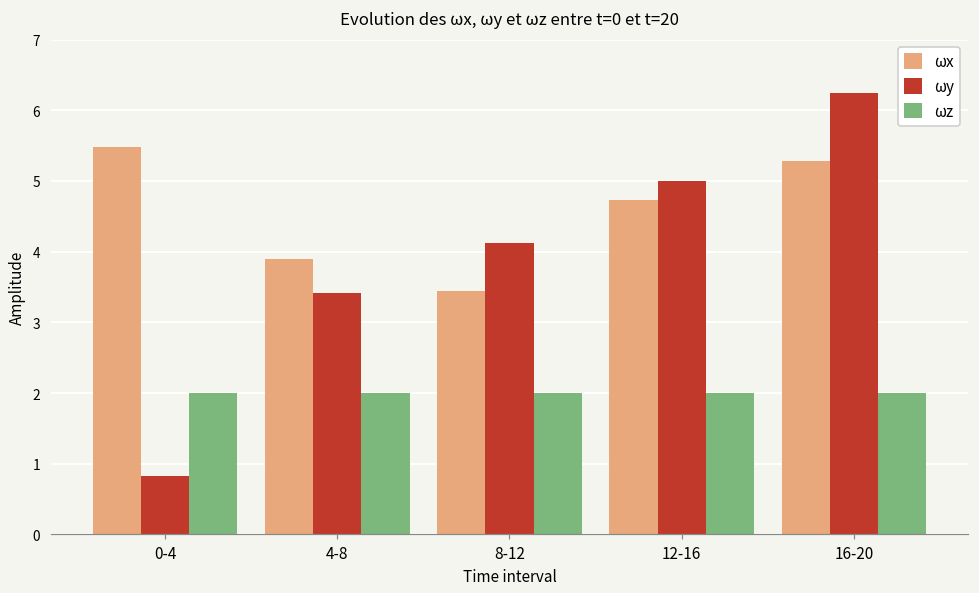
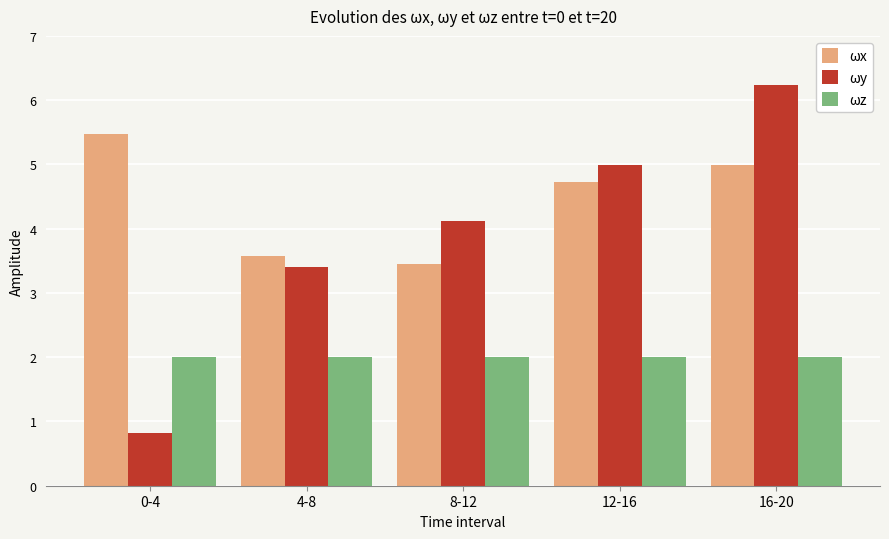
ωx, 4-8: 3.9 -> 3.6
ωx, 16-20: 5.3 -> 5.0
